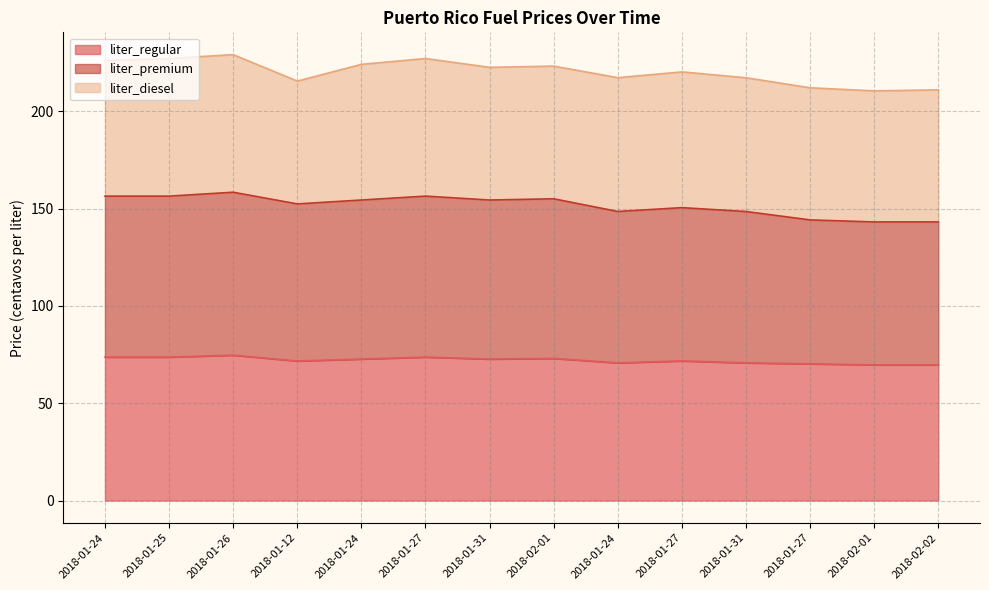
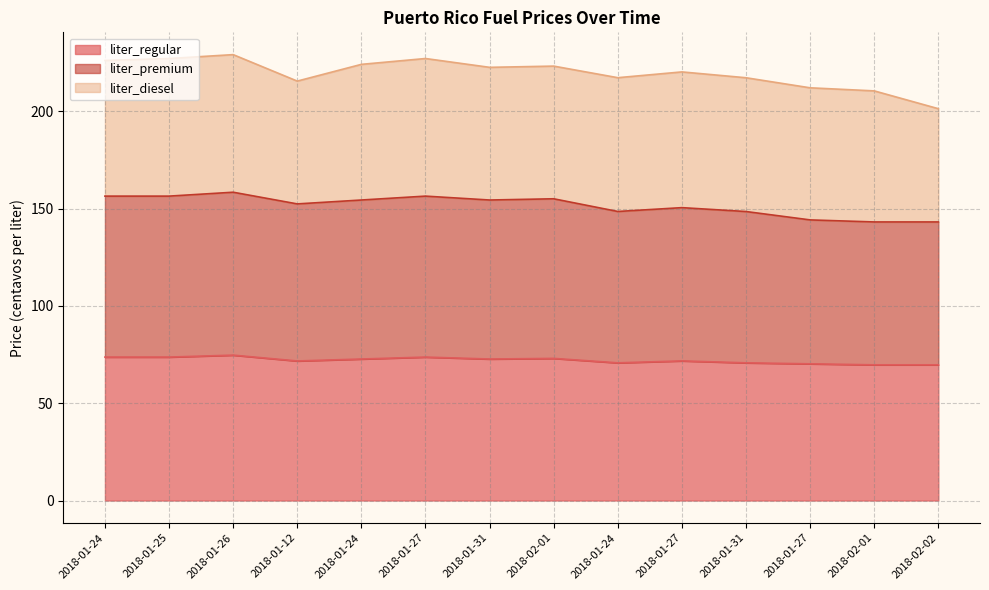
liter_diesel, 2018-02-02: 68 -> 58
